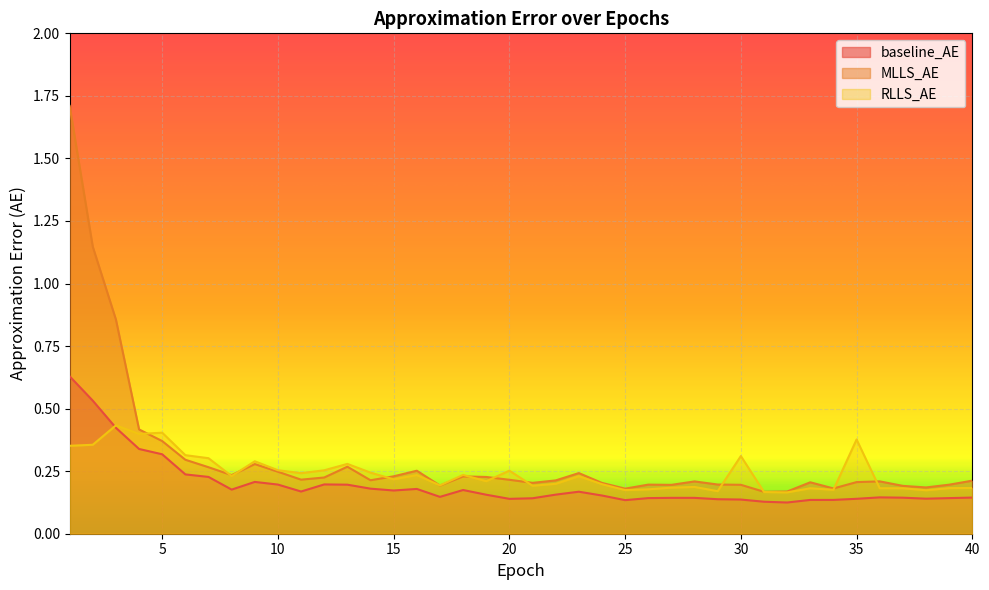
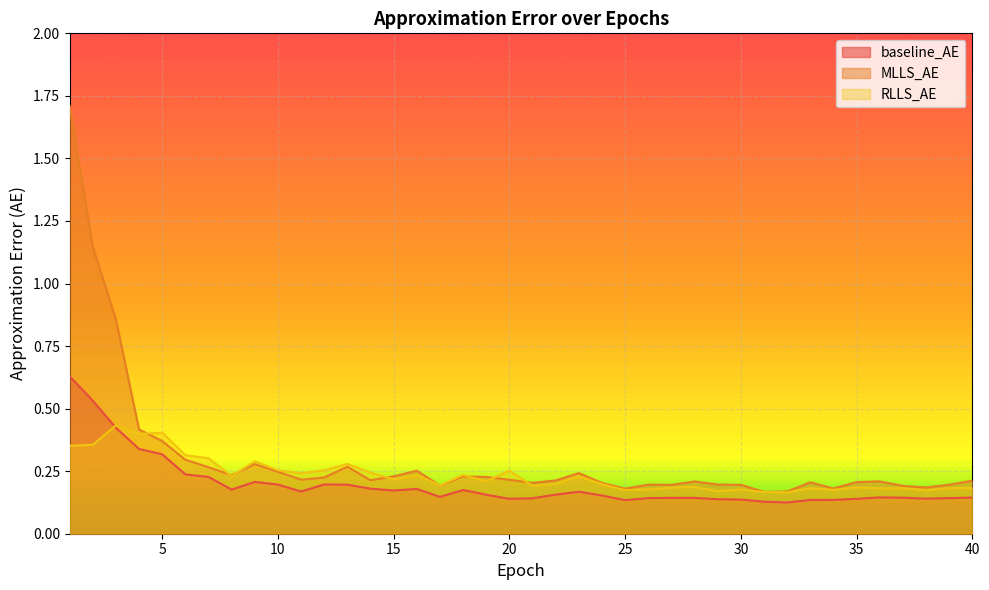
RLLS_AE, 30: 0.31 -> 0.18
RLLS_AE, 35: 0.38 -> 0.19
